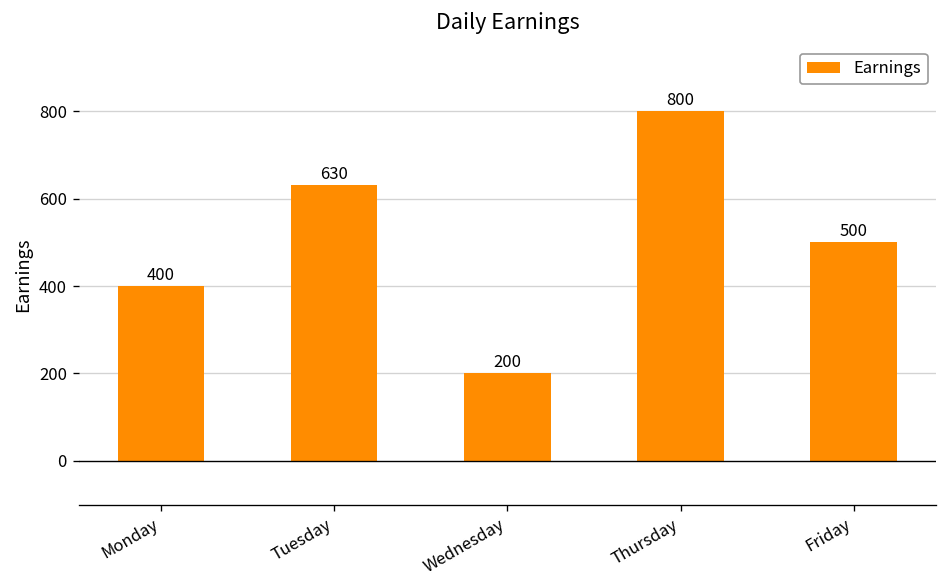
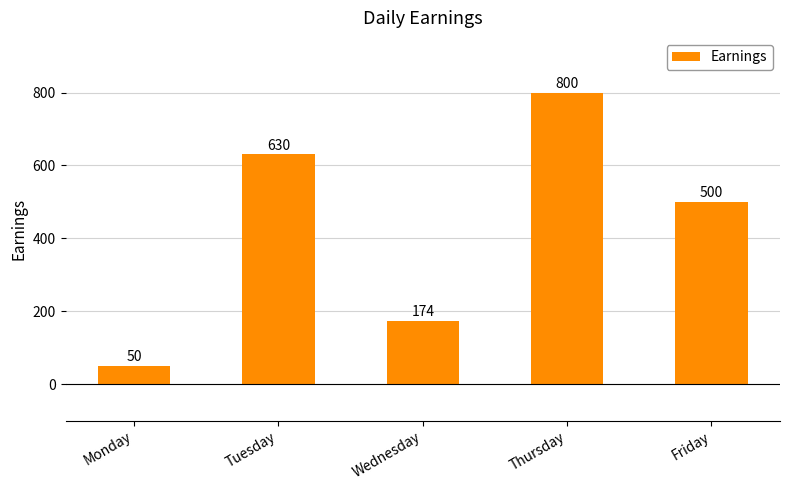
Monday: 400 -> 50
Wednesday: 200 -> 174
